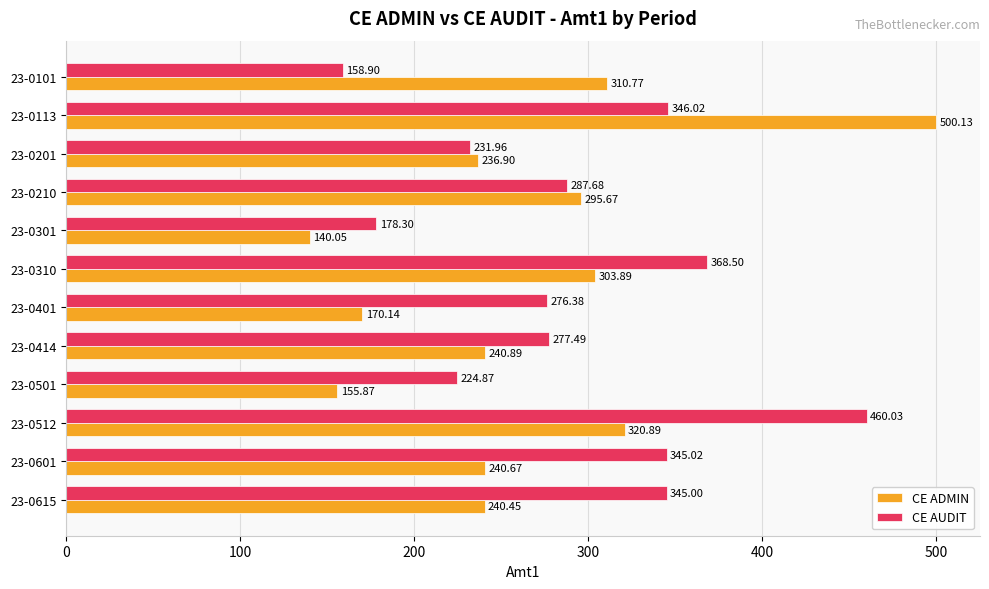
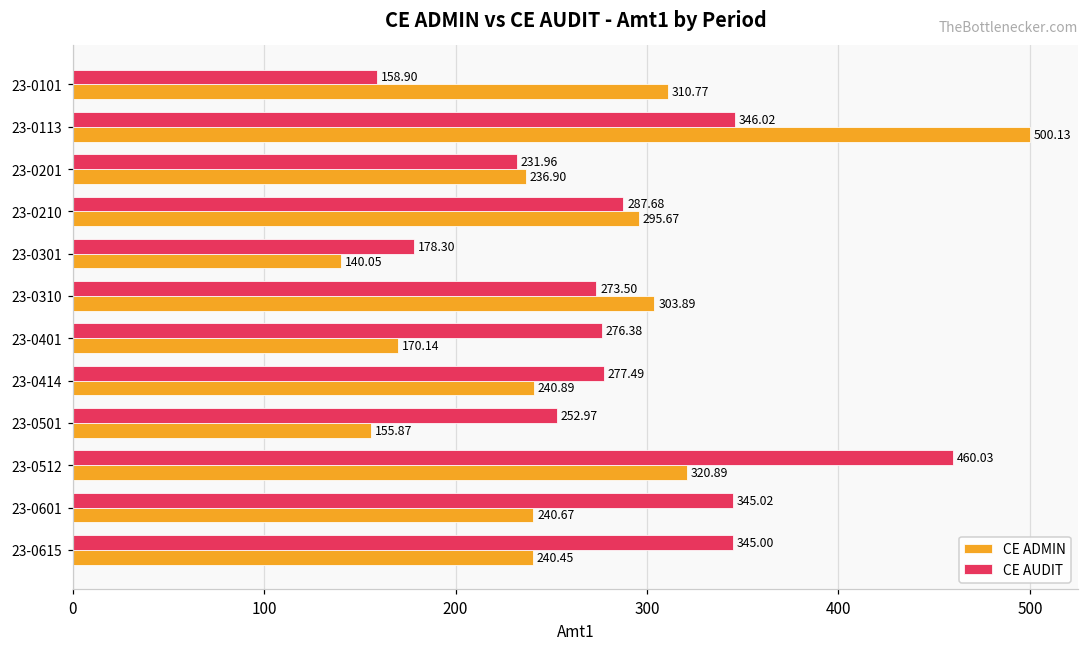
CE AUDIT, 23-0310: 368.50 -> 273.50
CE AUDIT, 23-0501: 224.87 -> 252.97
